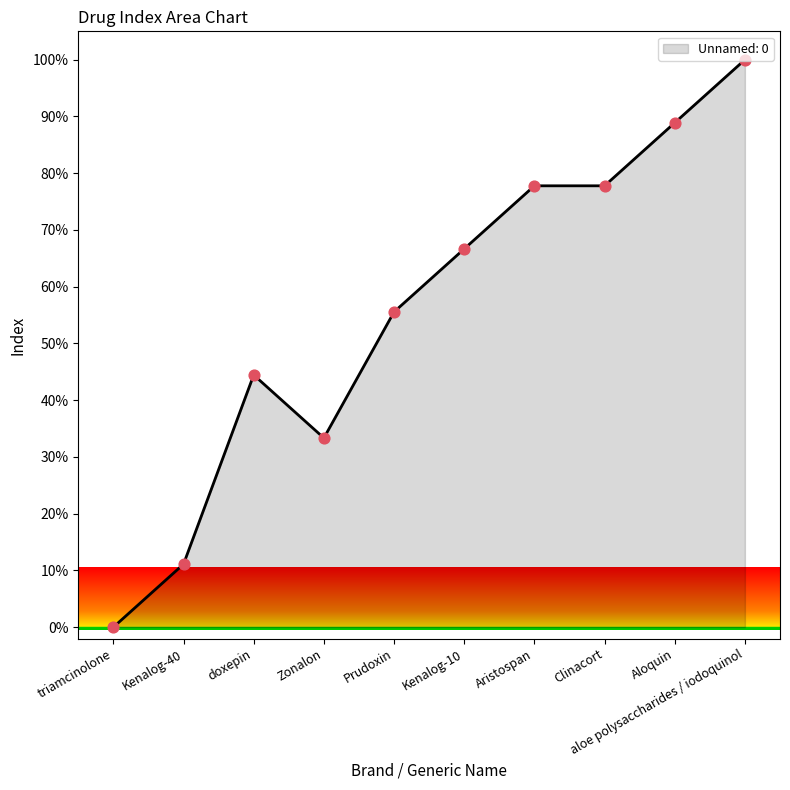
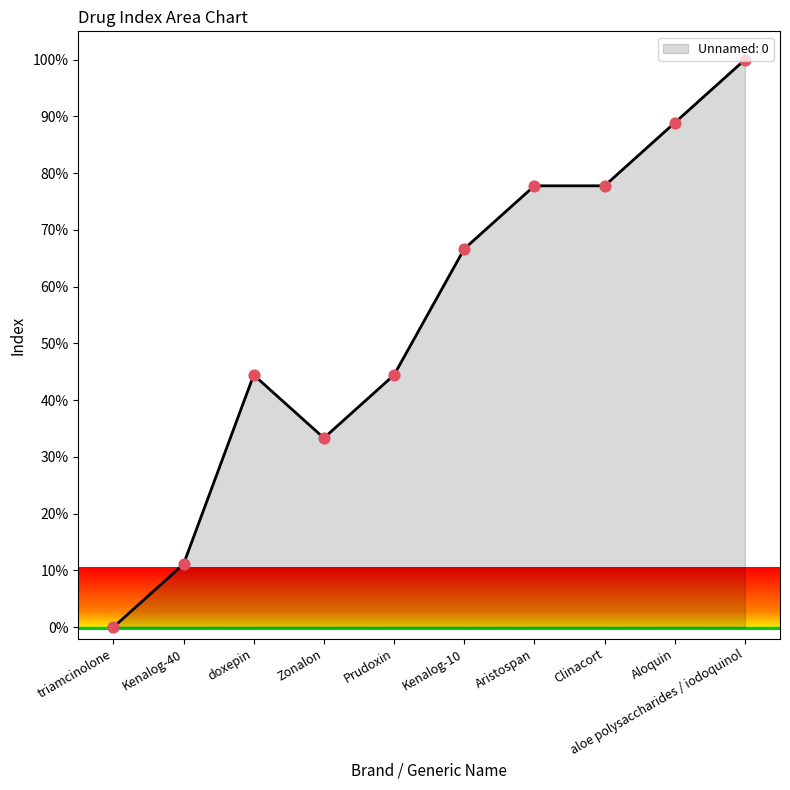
Prudoxin: 56% -> 44%
